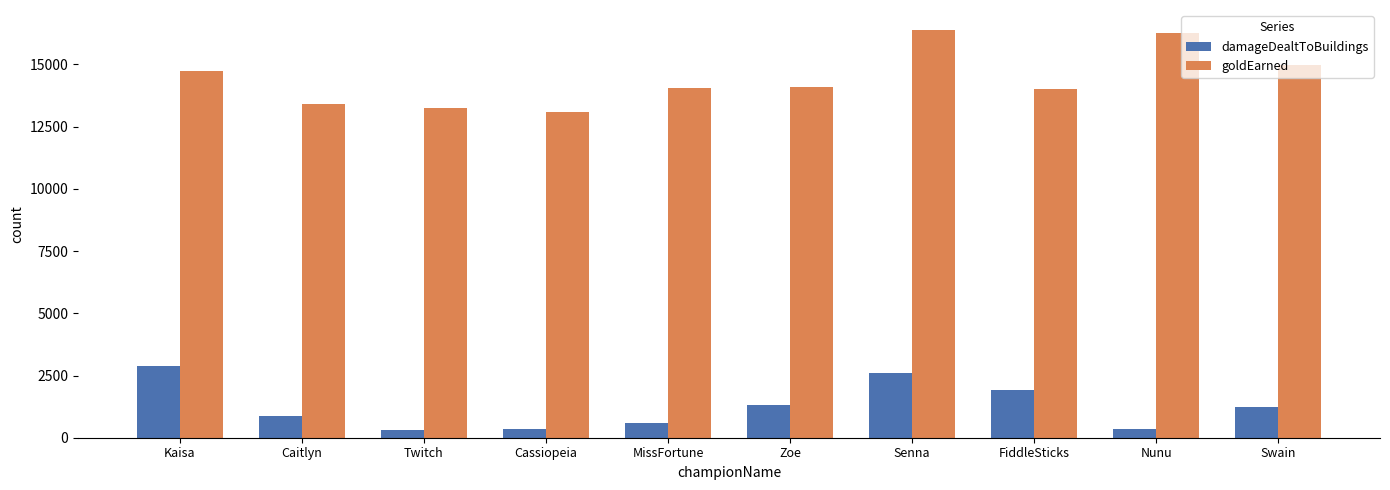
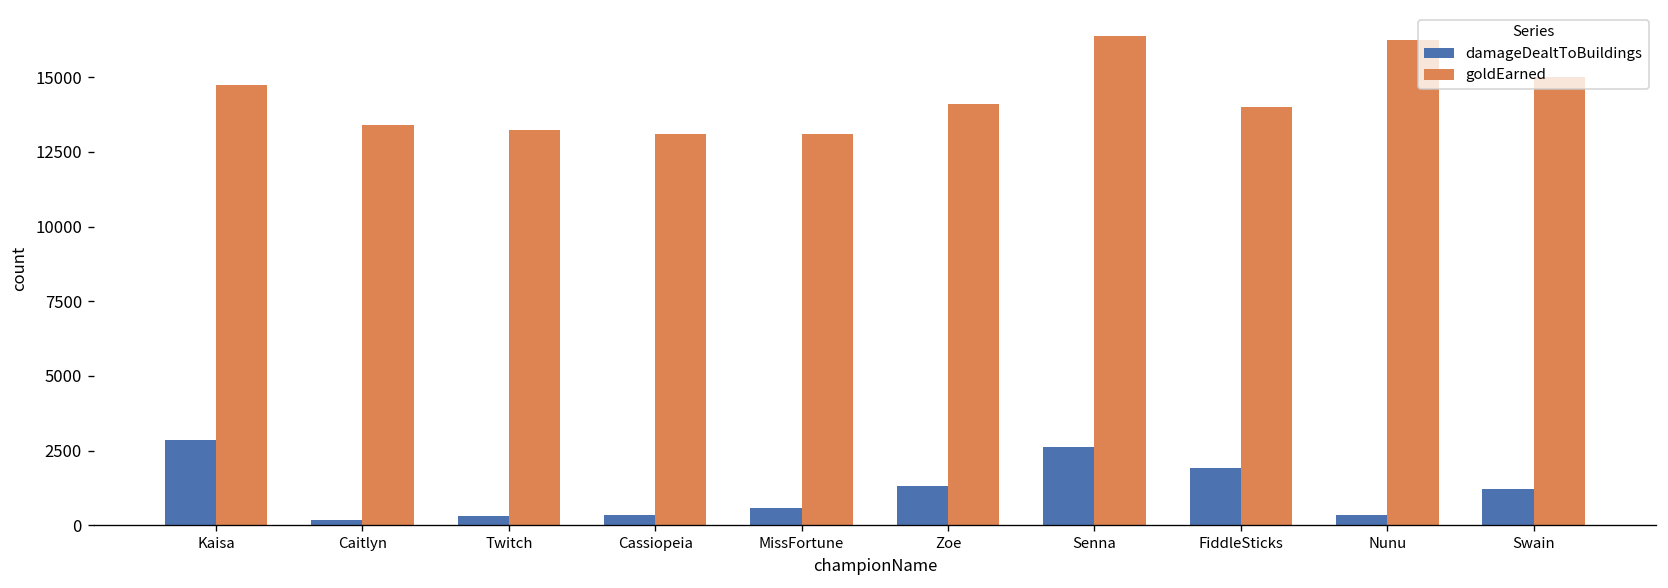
damageDealtToBuildings, Caitlyn: 900 -> 200
goldEarned, MissFortune: 14000 -> 13100
